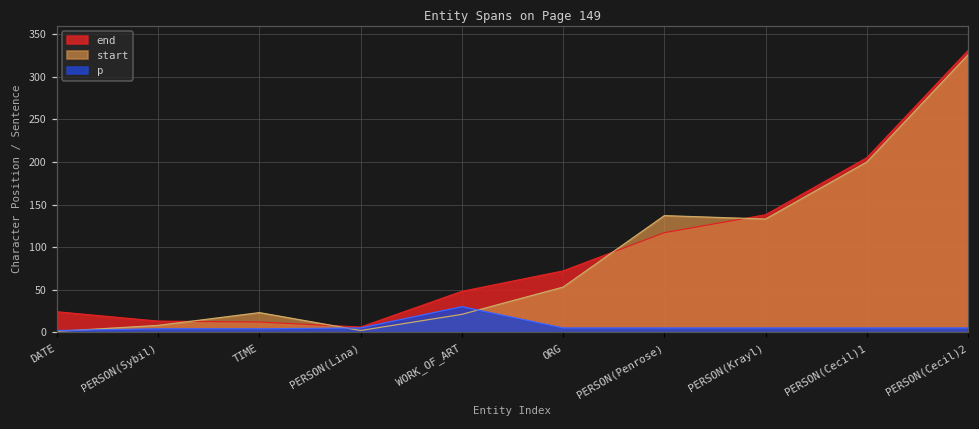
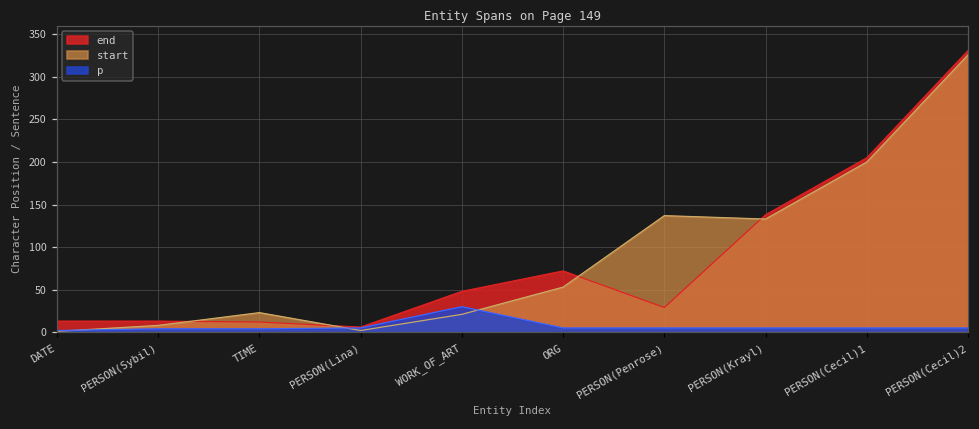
end, DATE: 20 -> 10
end, PERSON(Penrose): 120 -> 30
